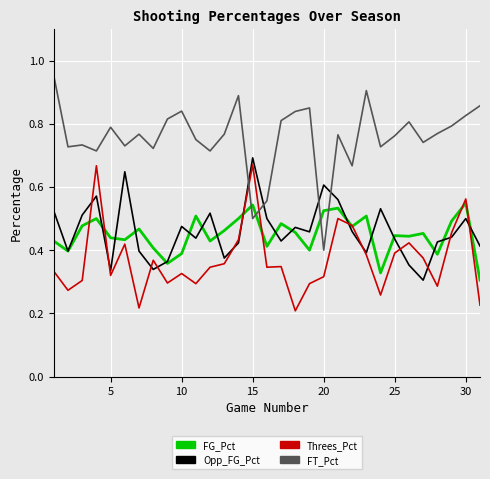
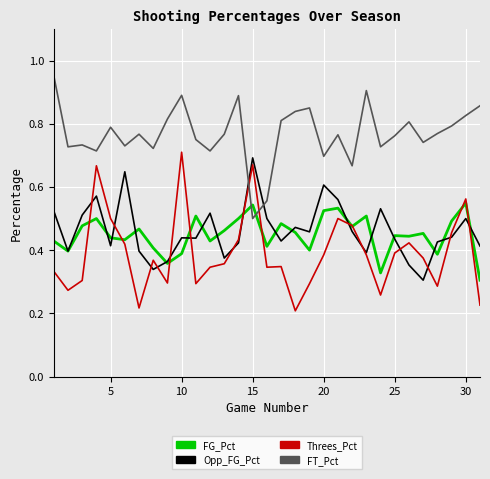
Opp_FG_Pct, 5: 0.34 -> 0.41
Threes_Pct, 5: 0.32 -> 0.50
Opp_FG_Pct, 10: 0.48 -> 0.44
Threes_Pct, 10: 0.33 -> 0.71
FT_Pct, 10: 0.84 -> 0.89
Threes_Pct, 20: 0.32 -> 0.39
FT_Pct, 20: 0.40 -> 0.70
